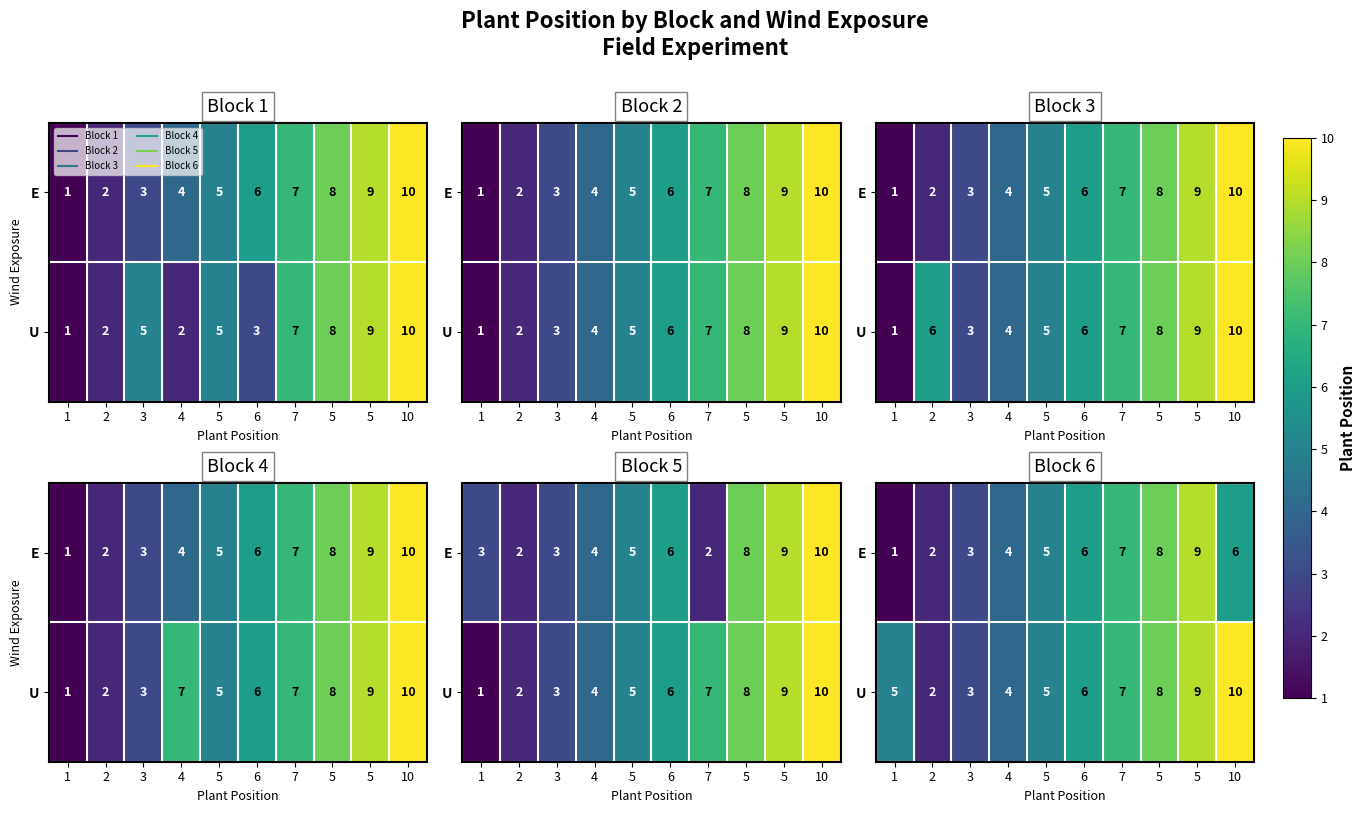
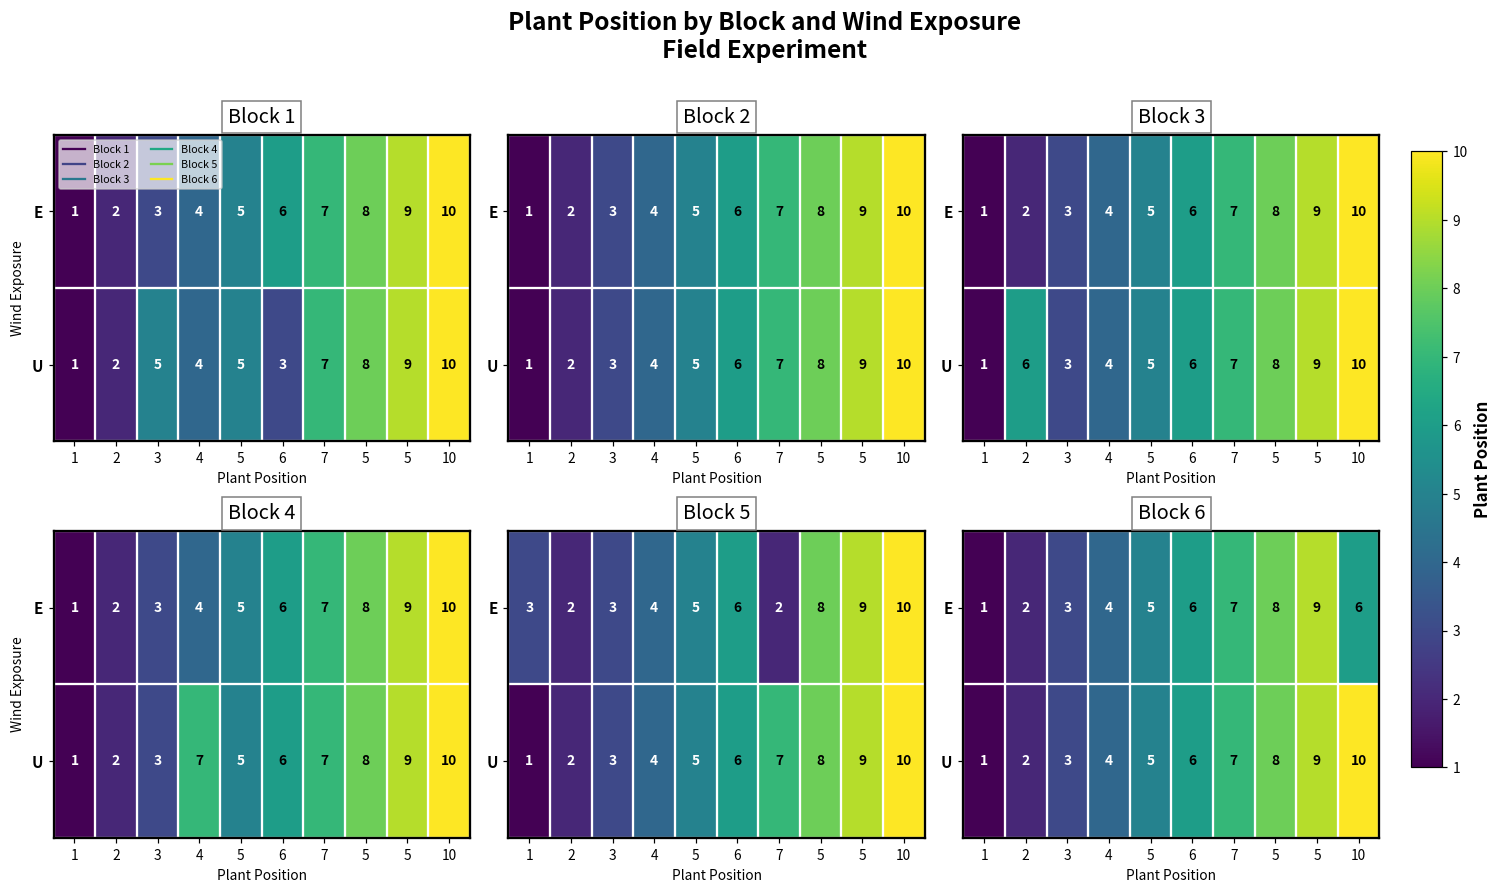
Block 1, U, 4: 2 -> 4
Block 6, U, 1: 5 -> 1
